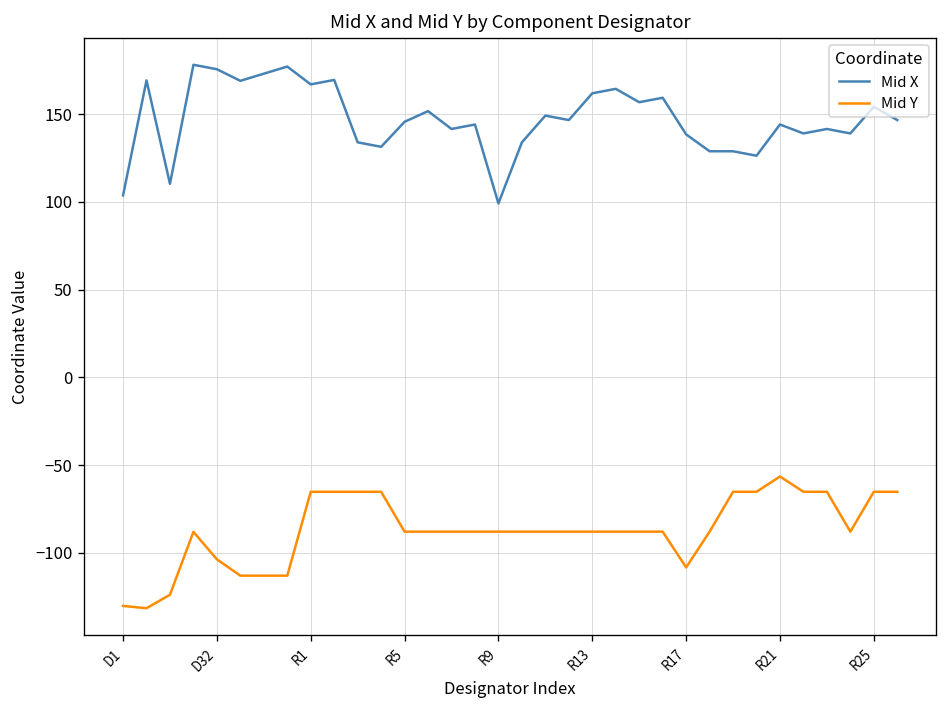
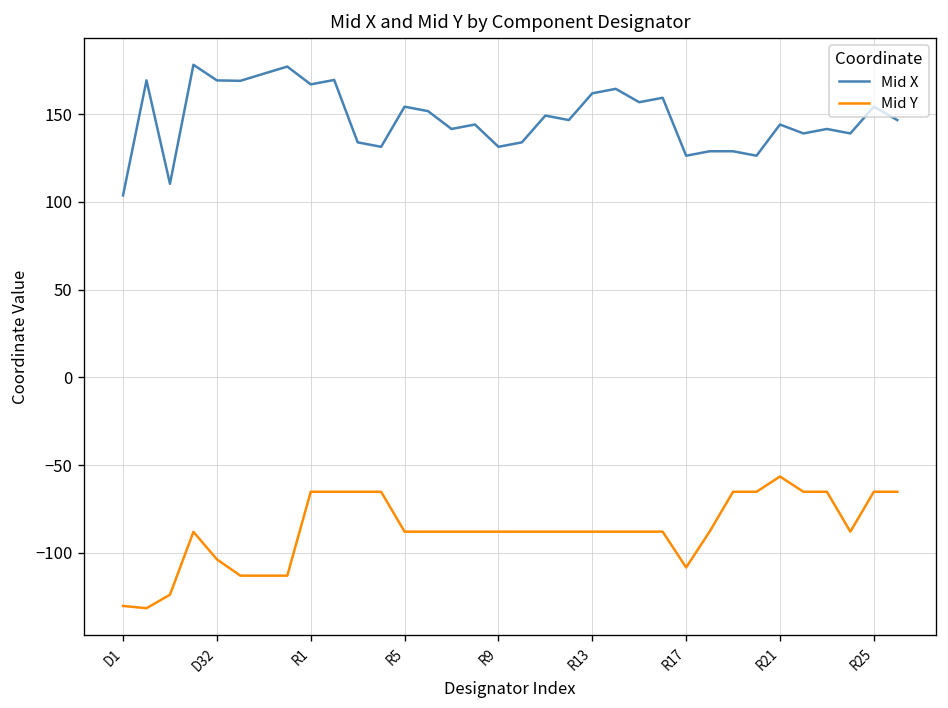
Mid X, D32: 176 -> 169
Mid X, R5: 146 -> 154
Mid X, R9: 99 -> 131
Mid X, R17: 138 -> 126
